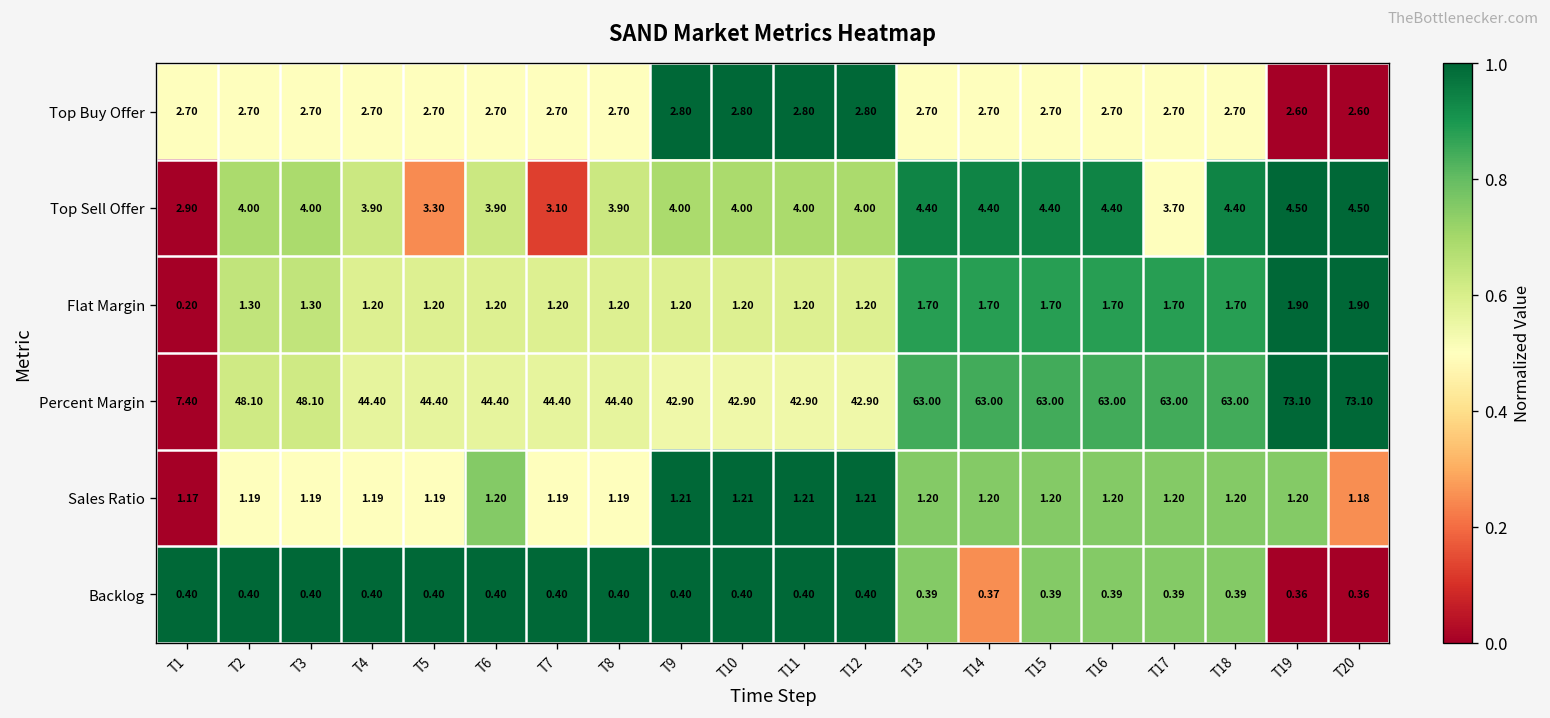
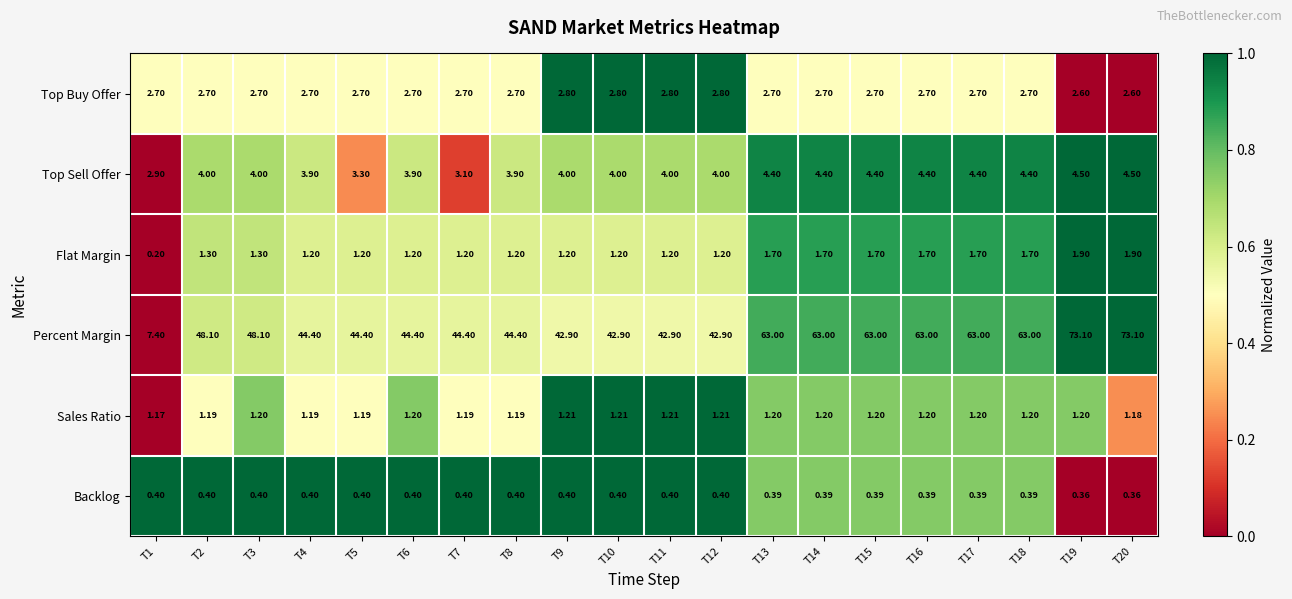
Top Sell Offer, T17: 3.70 -> 4.40
Sales Ratio, T3: 1.19 -> 1.20
Backlog, T14: 0.37 -> 0.39
